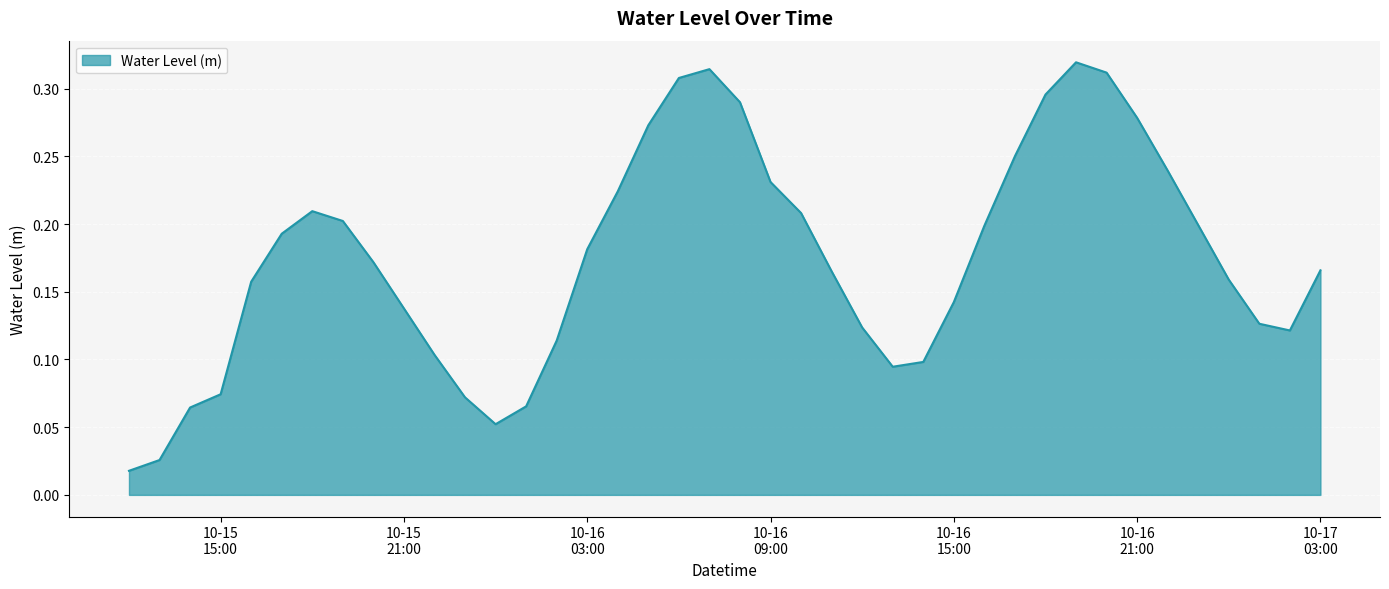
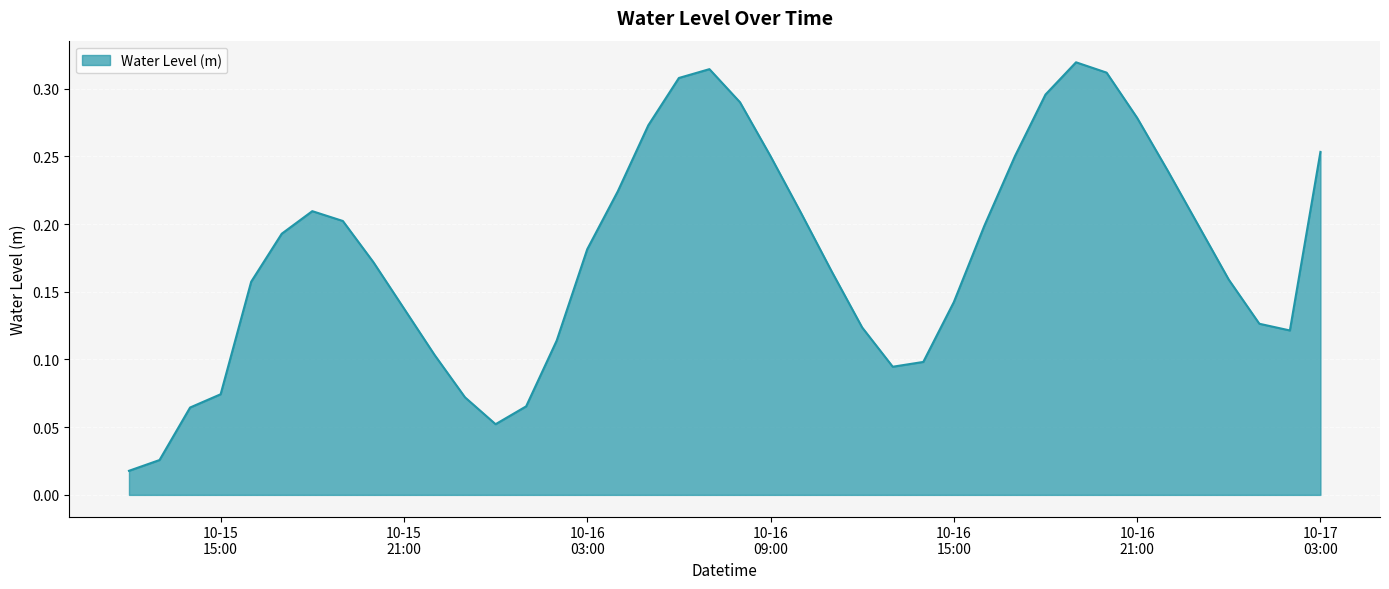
10-16 09:00: 0.231 -> 0.250
10-17 03:00: 0.166 -> 0.253
